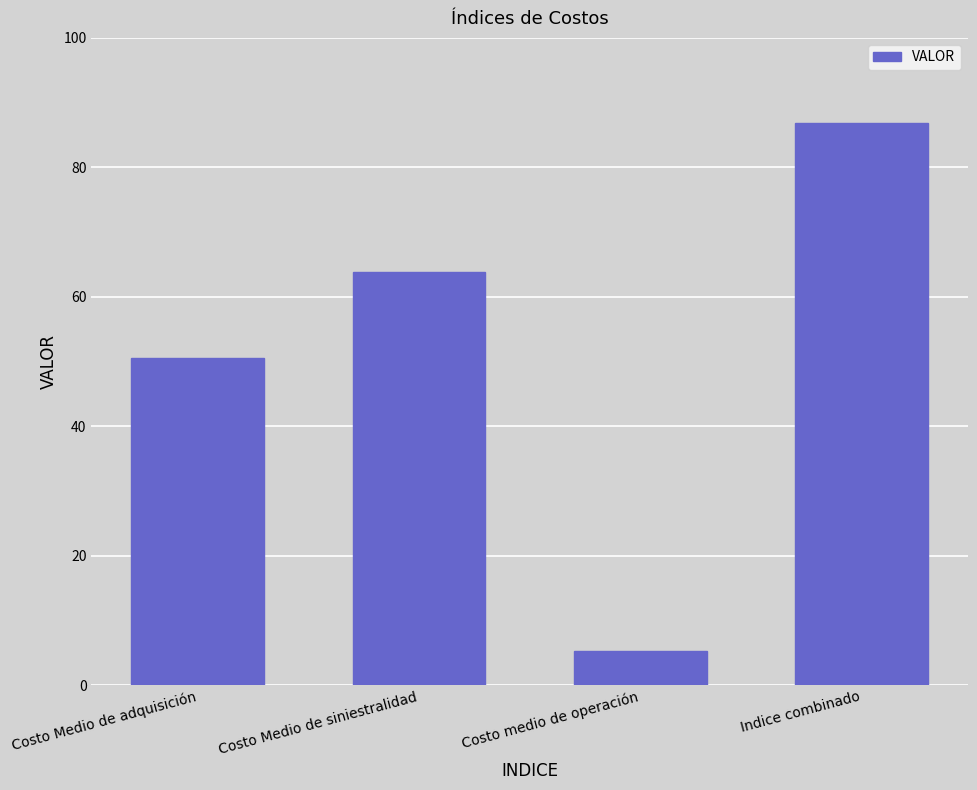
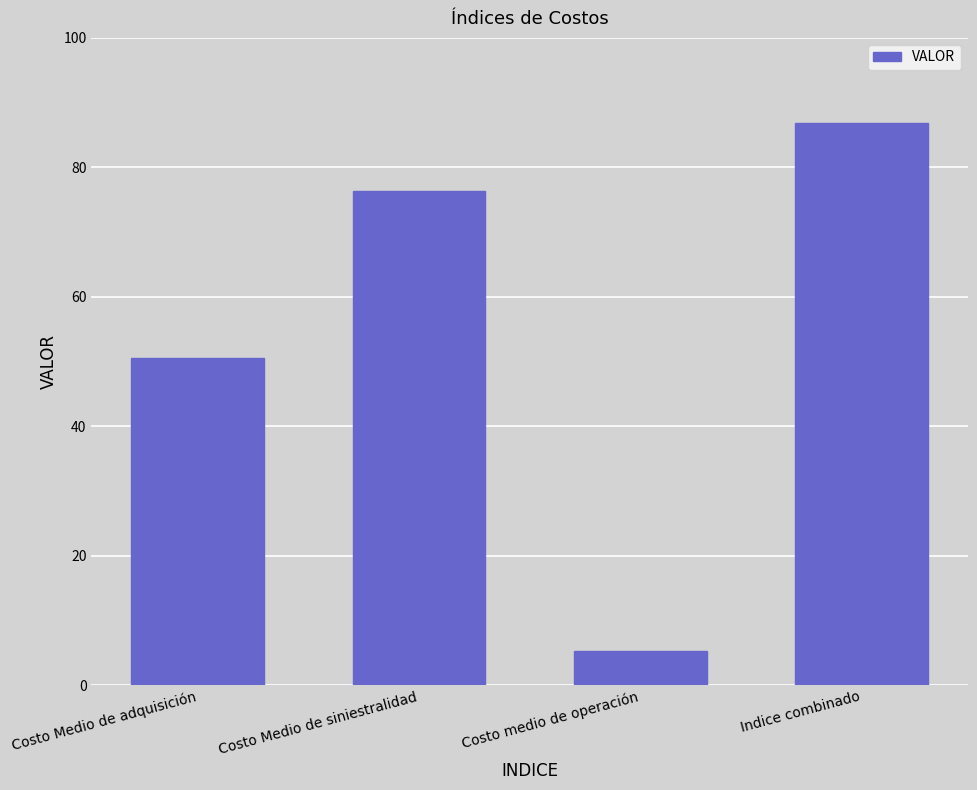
Costo Medio de siniestralidad: 64 -> 76
